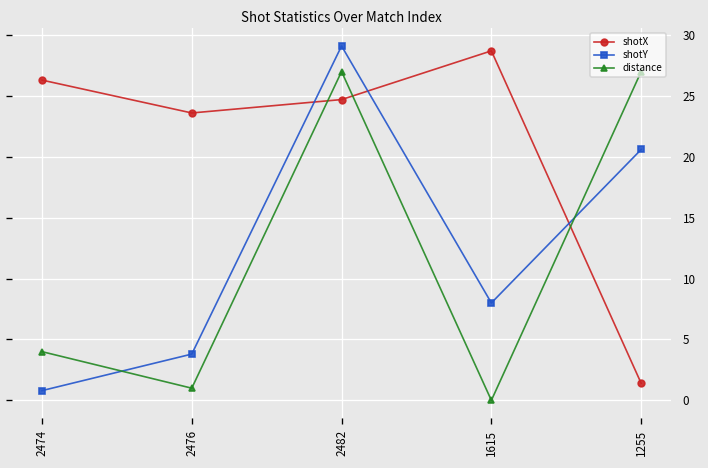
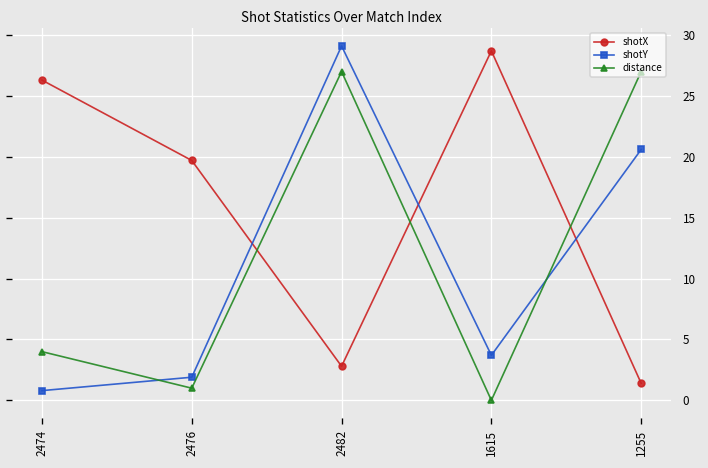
shotX, 2476: 23.6 -> 19.7
shotY, 2476: 3.8 -> 1.9
shotX, 2482: 24.7 -> 2.8
shotY, 1615: 8.0 -> 3.7
